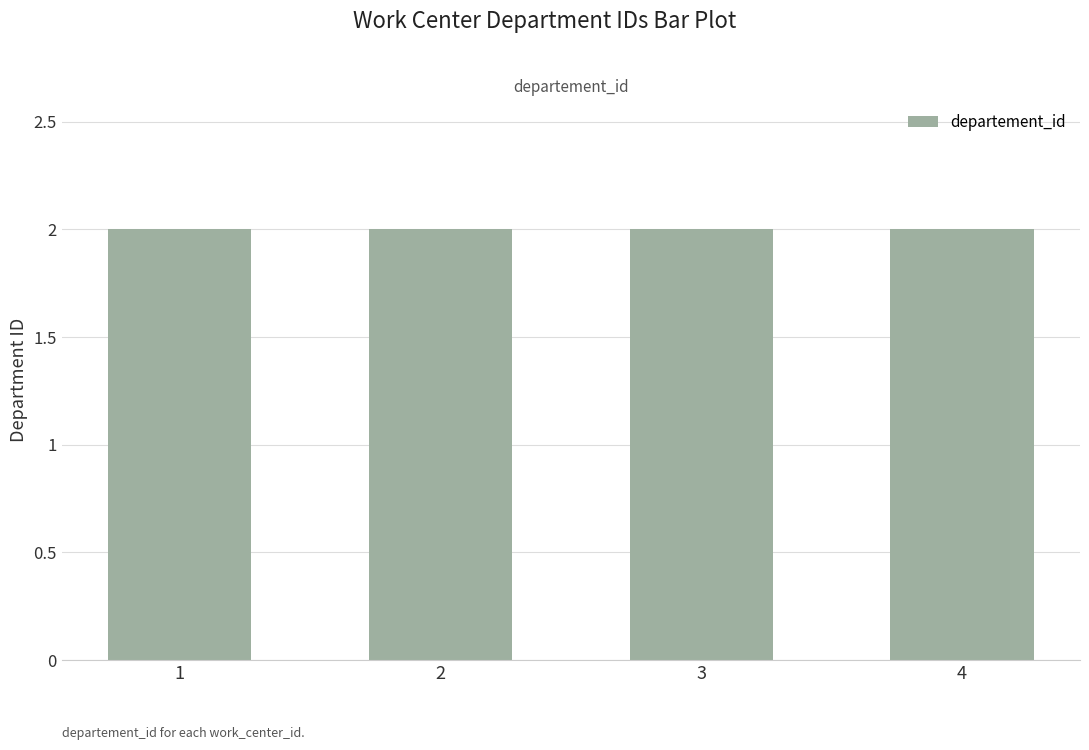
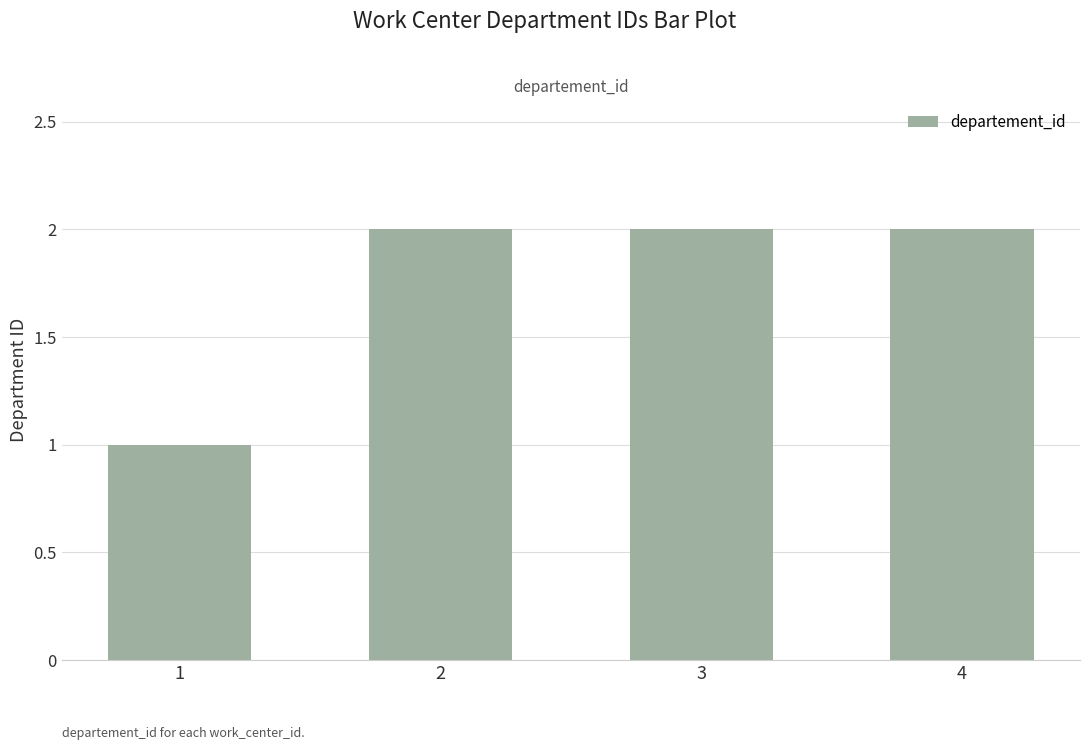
1: 2 -> 1
